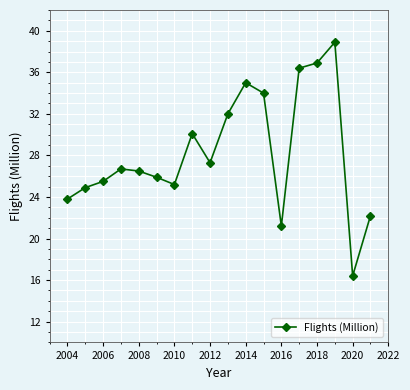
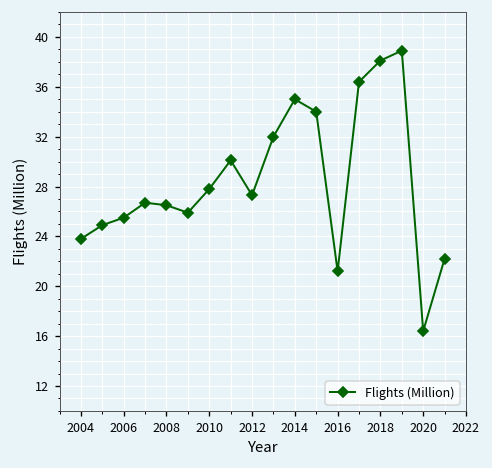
2010: 25.2 -> 27.8
2018: 36.9 -> 38.1
